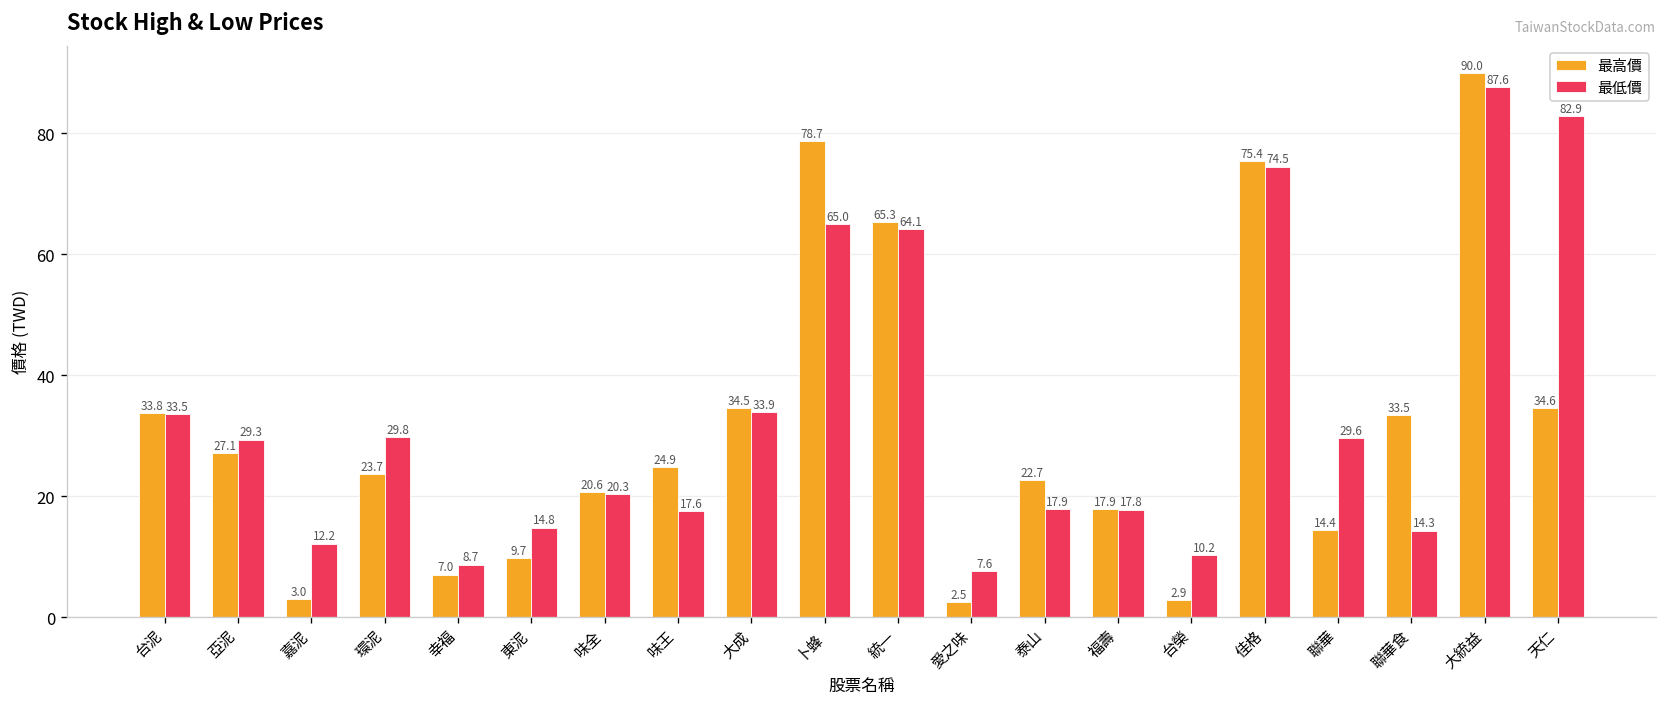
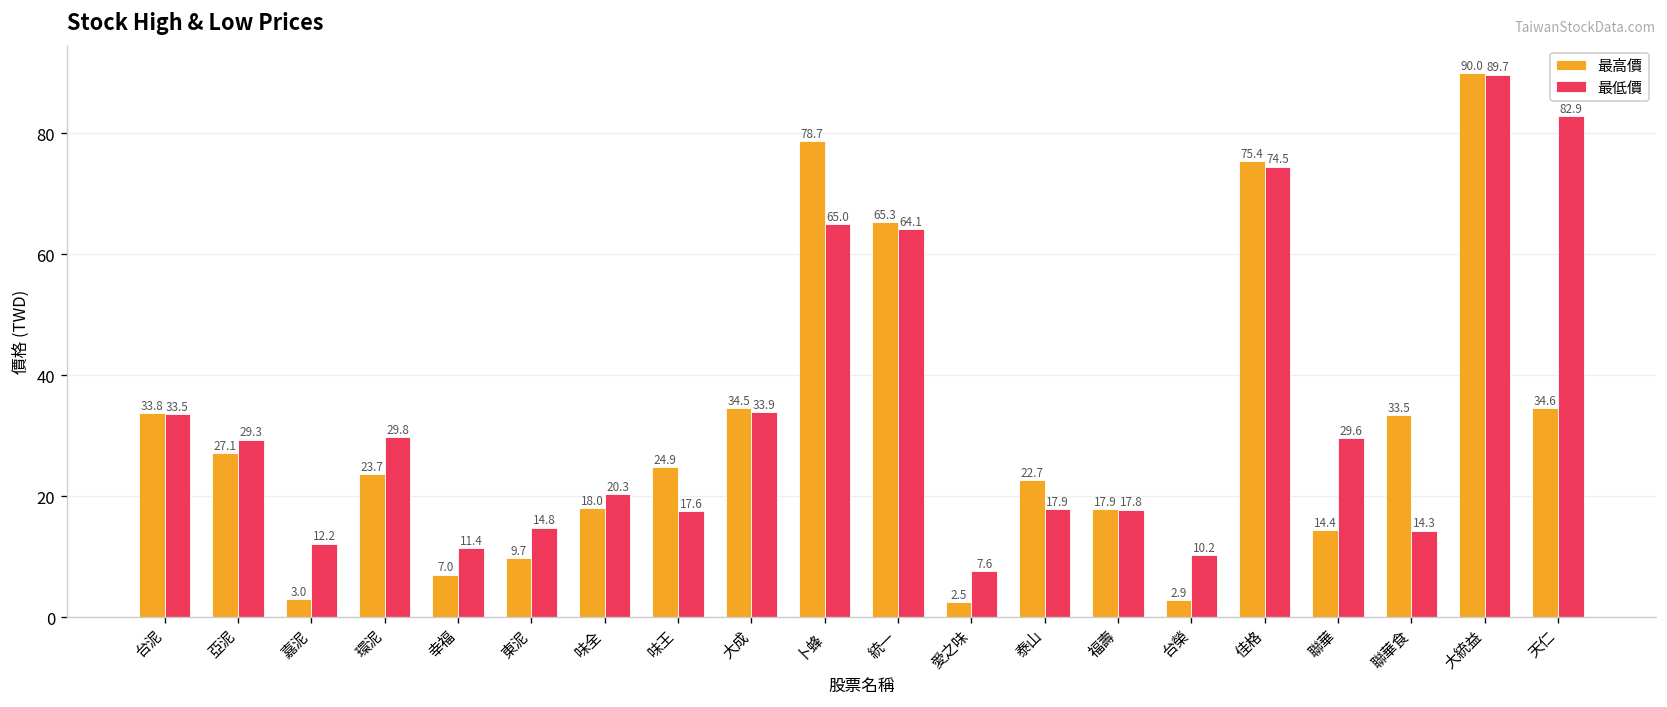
最低價, 幸福: 8.7 -> 11.4
最高價, 味全: 20.6 -> 18.0
最低價, 大統益: 87.6 -> 89.7
